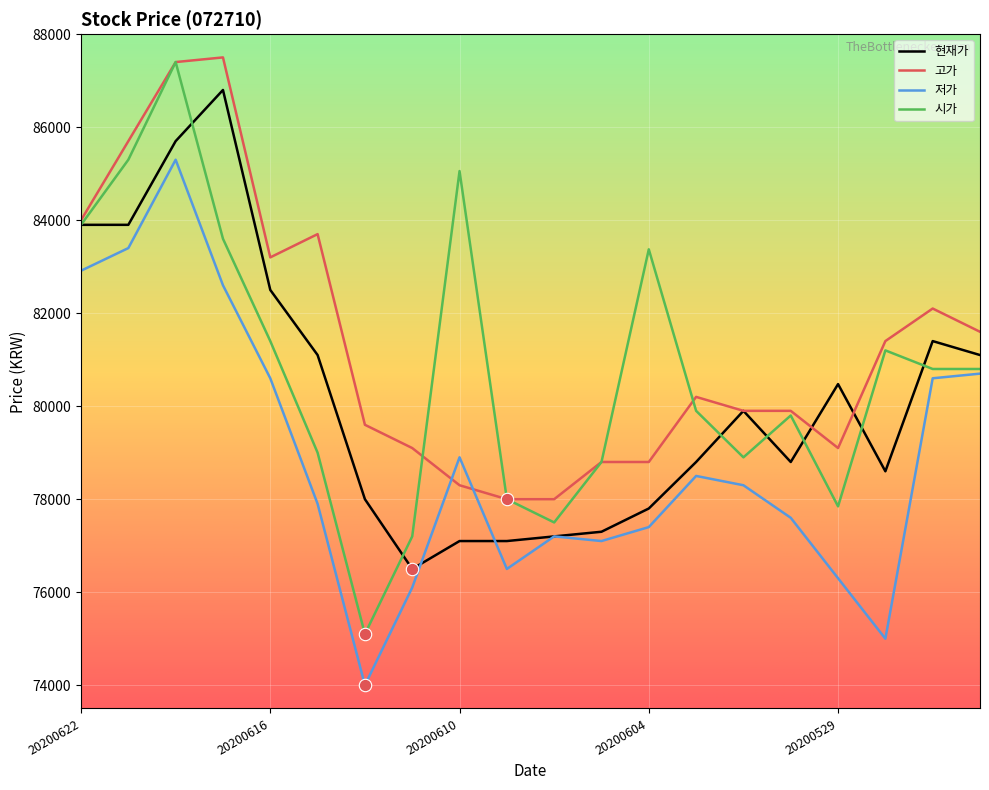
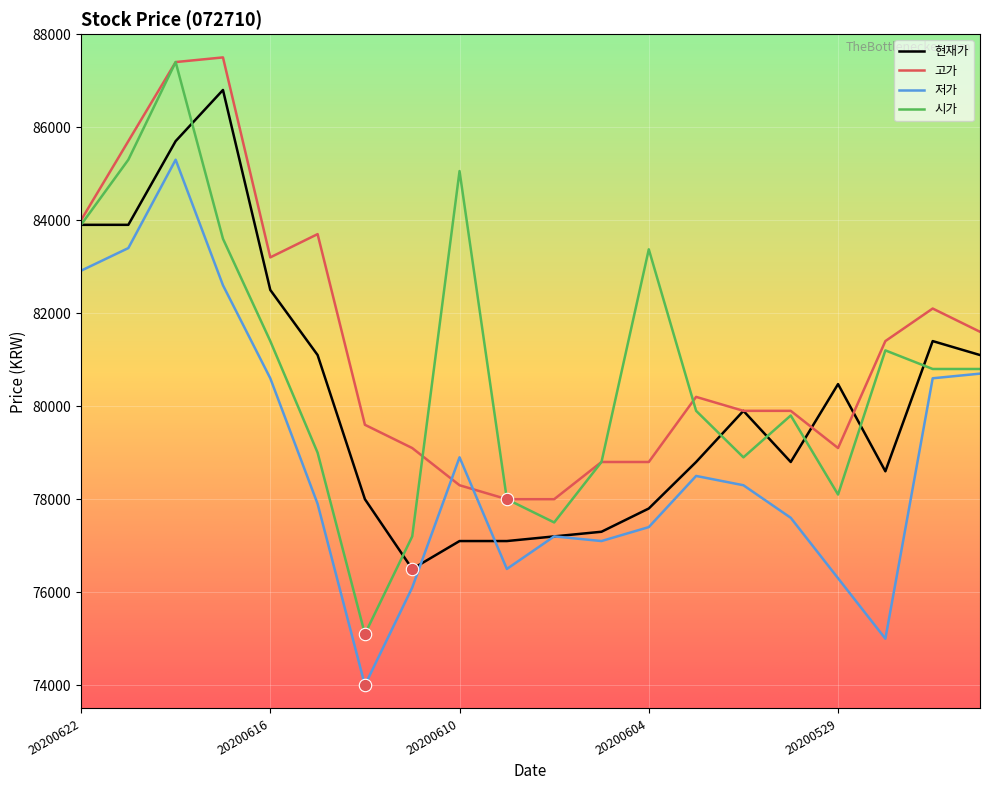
시가, 20200529: 77800 -> 78100
